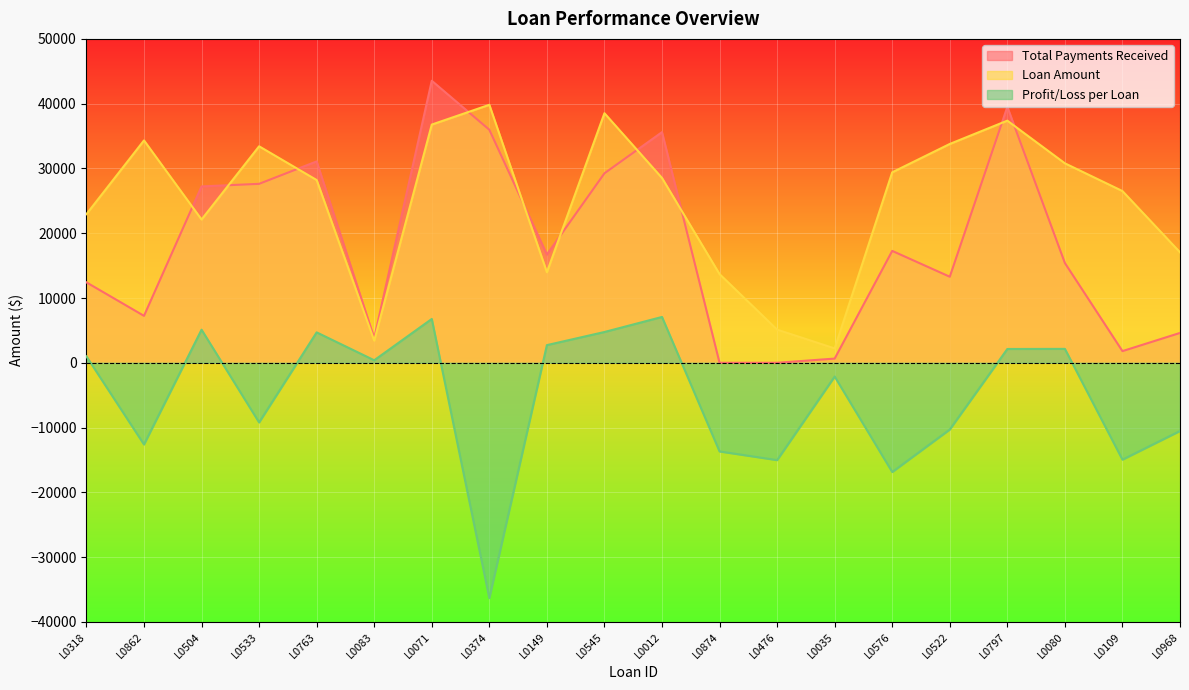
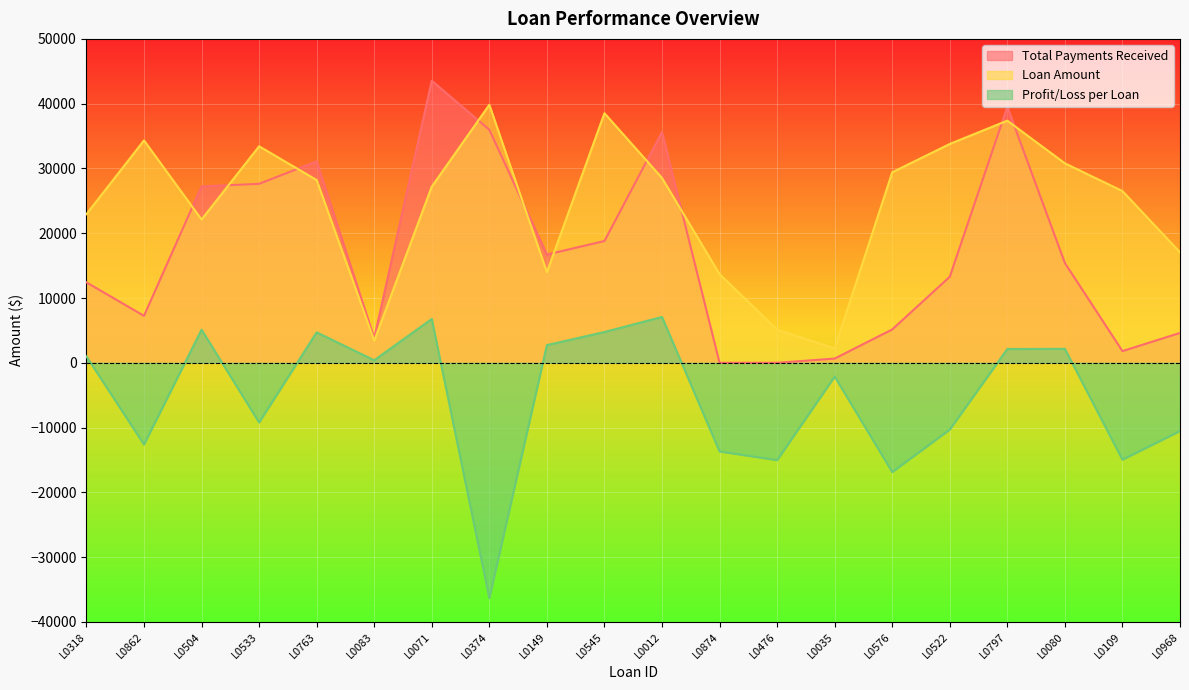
Loan Amount, L0071: 37000 -> 27000
Total Payments Received, L0545: 29000 -> 19000
Total Payments Received, L0576: 17000 -> 5000
